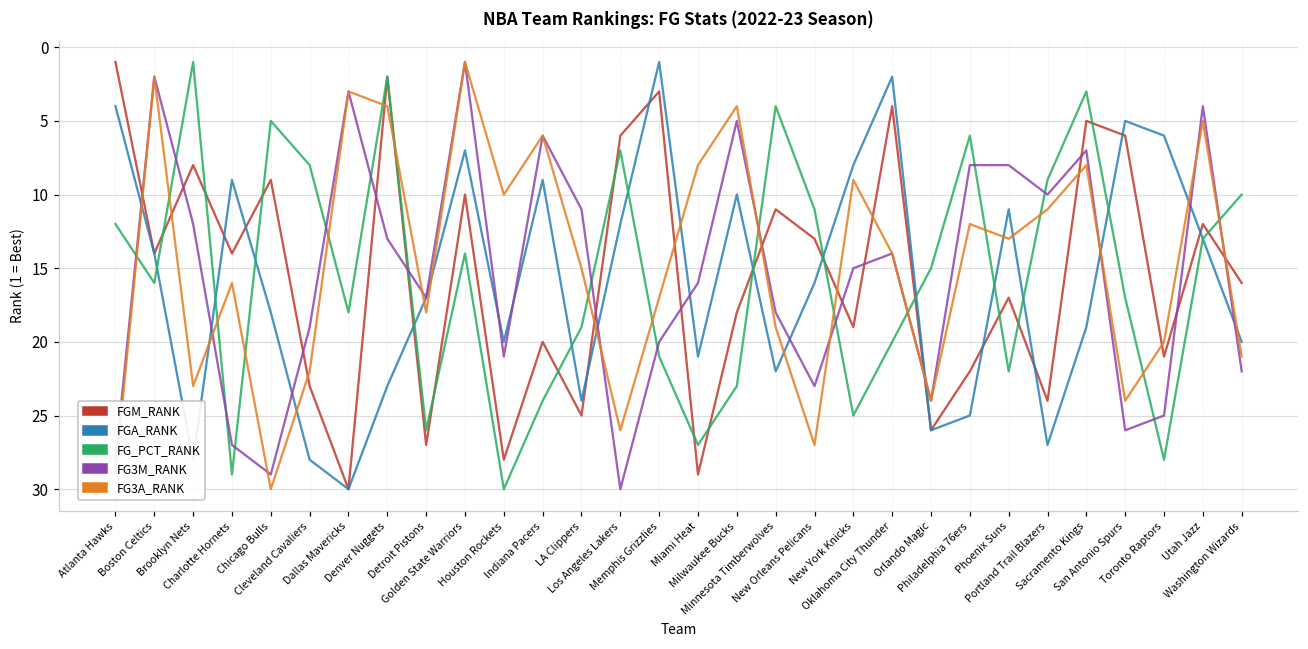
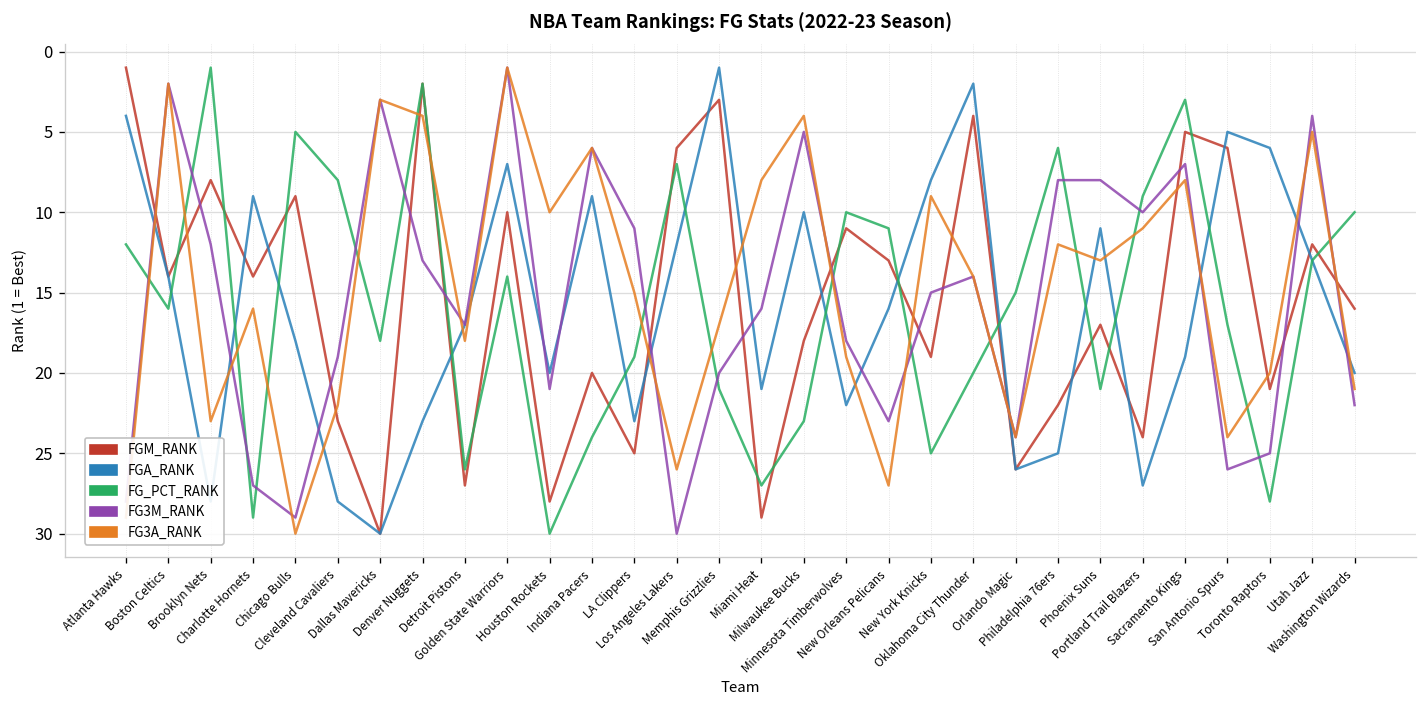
FGA_RANK, LA Clippers: 24 -> 23
FG_PCT_RANK, Minnesota Timberwolves: 4 -> 10
FG_PCT_RANK, Phoenix Suns: 22 -> 21
